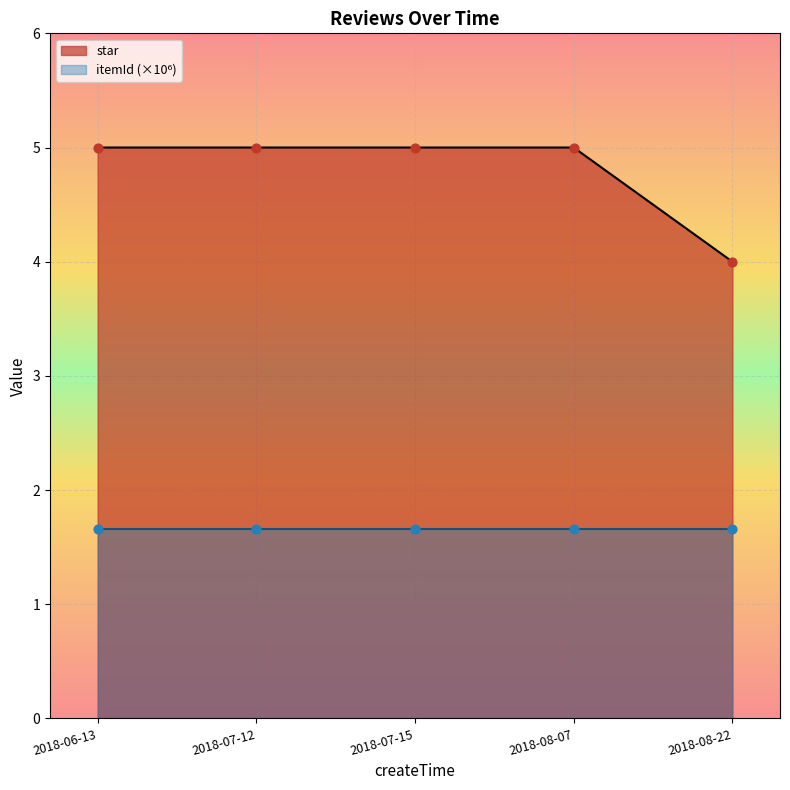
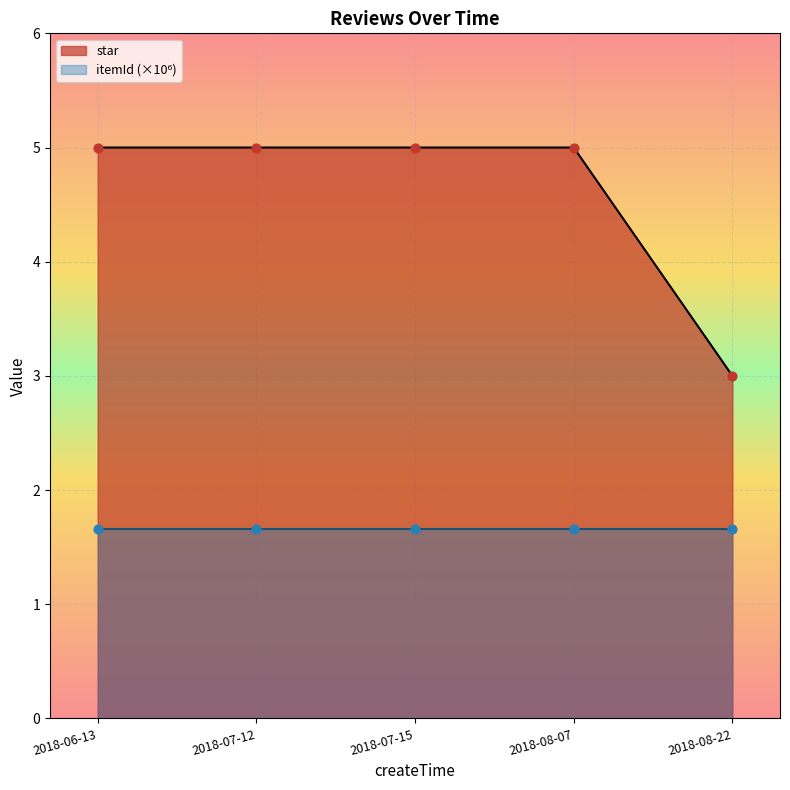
star, 2018-08-22: 4 -> 3
